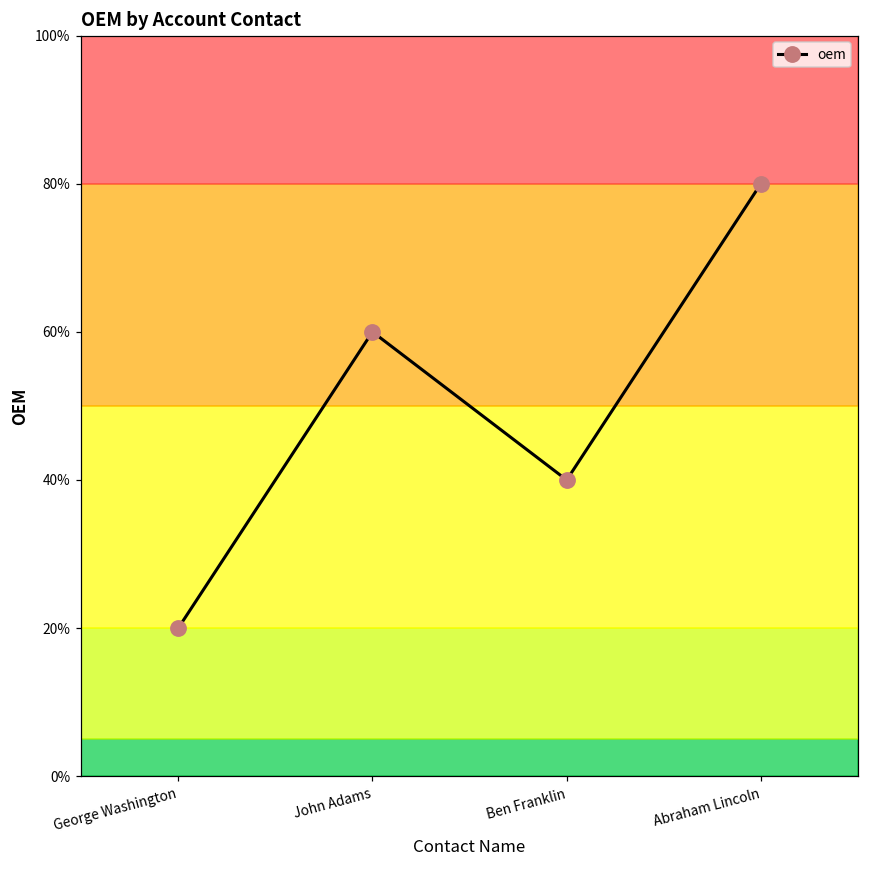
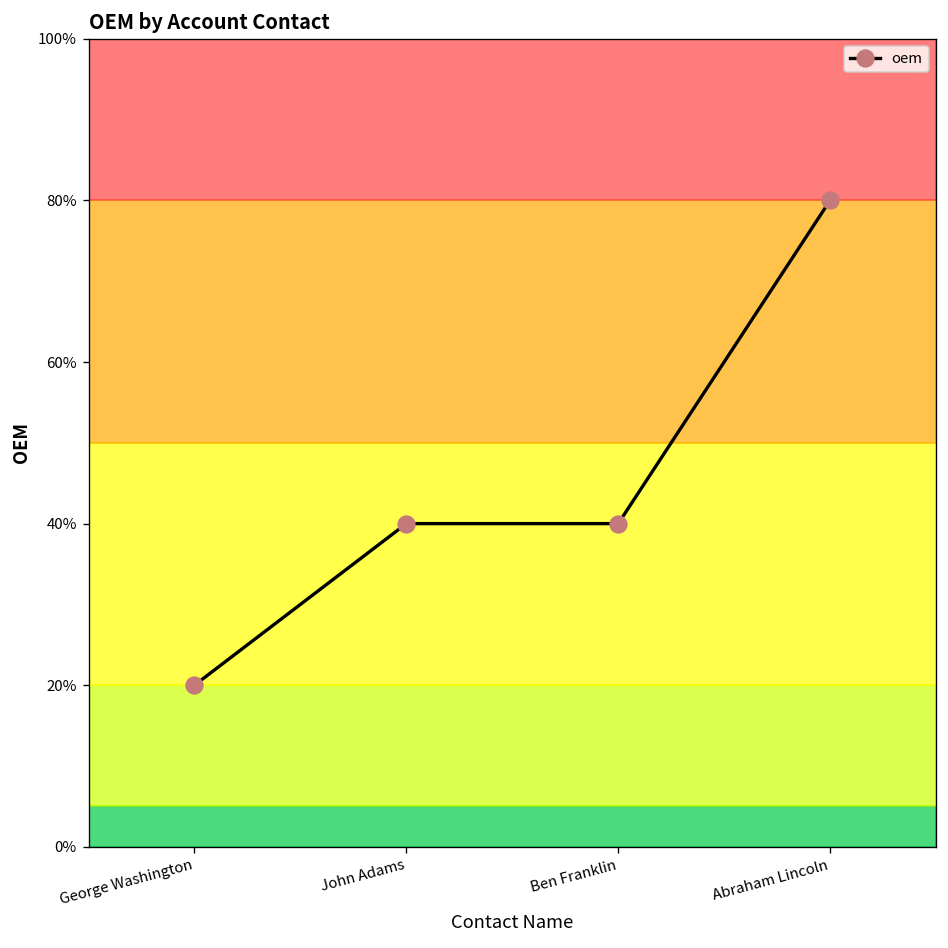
John Adams: 60% -> 40%
